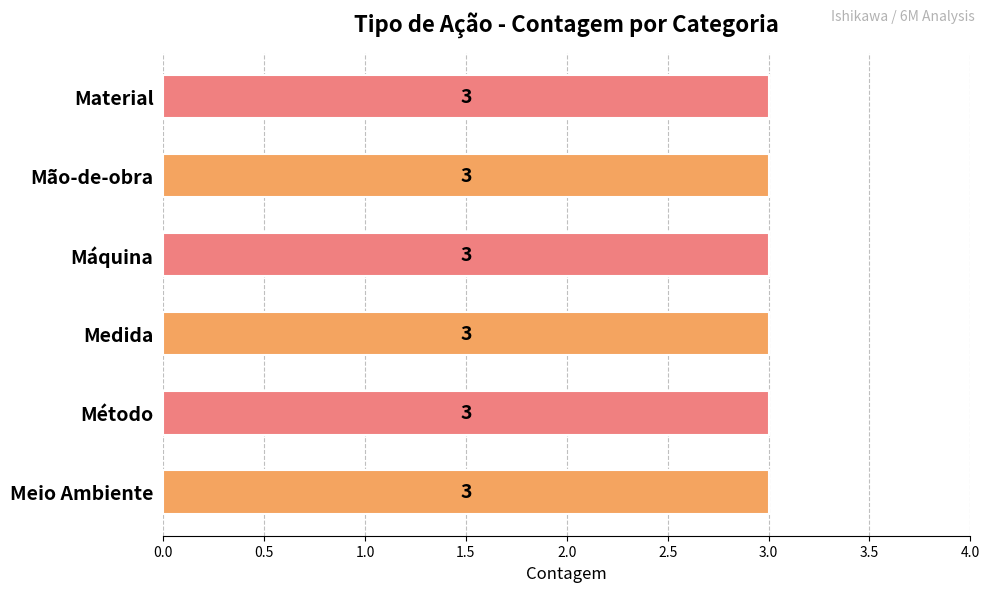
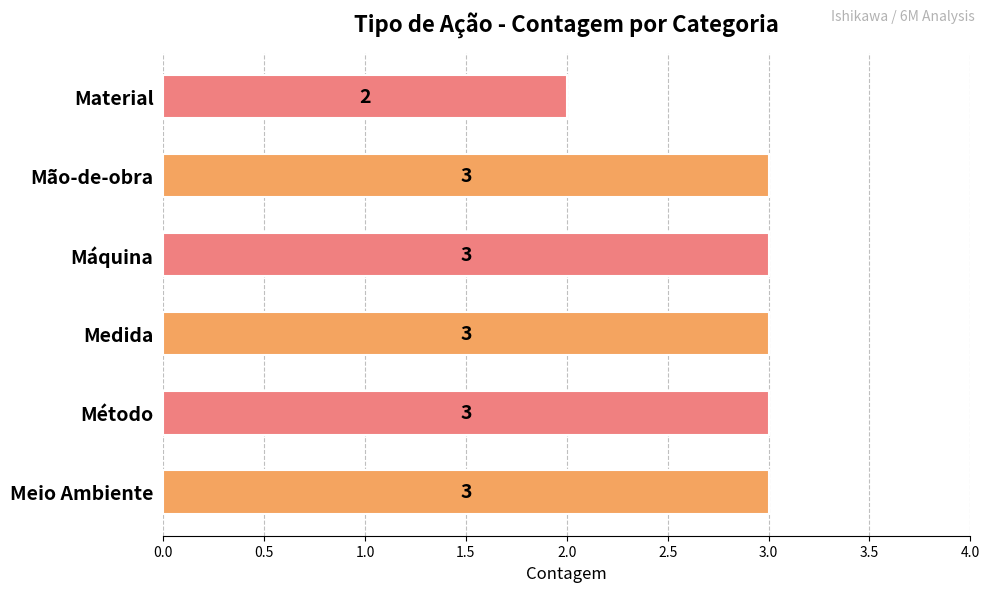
Material: 3 -> 2
